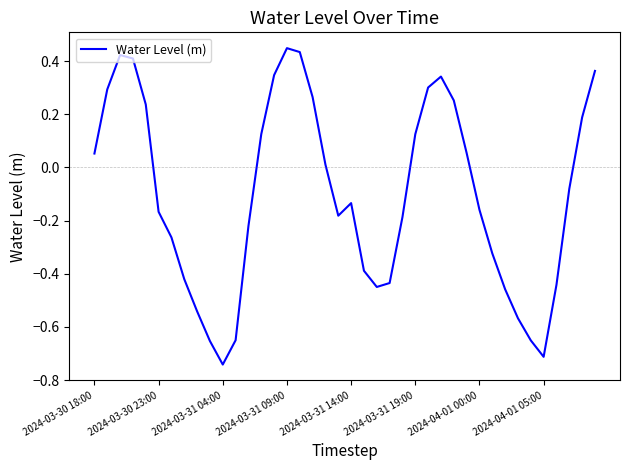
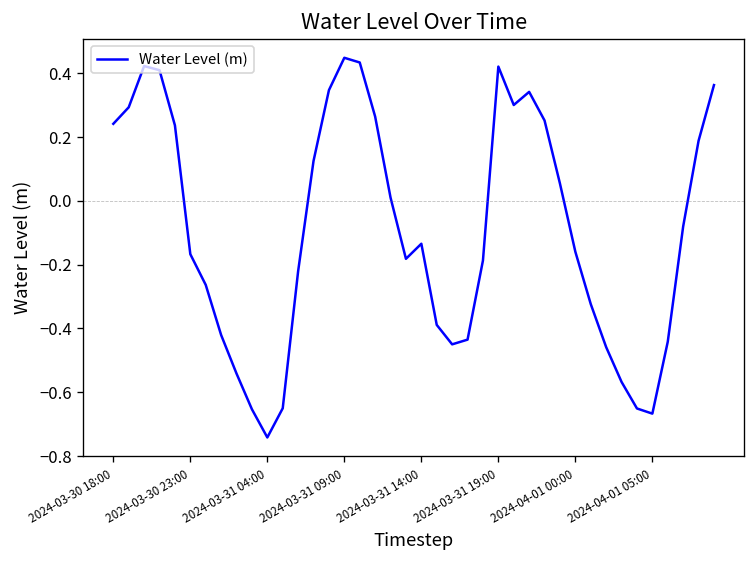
2024-03-30 18:00: 0.05 -> 0.24
2024-03-31 19:00: 0.12 -> 0.42
2024-04-01 05:00: -0.71 -> -0.67
